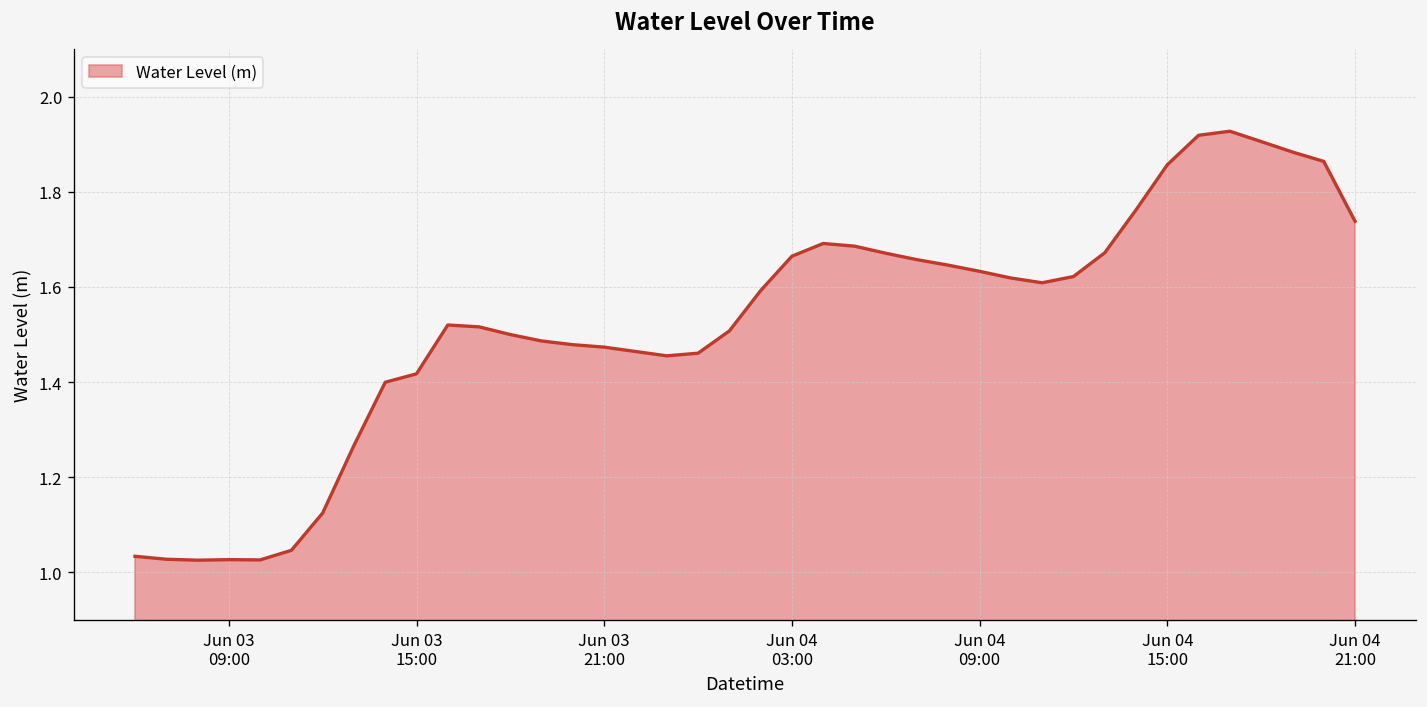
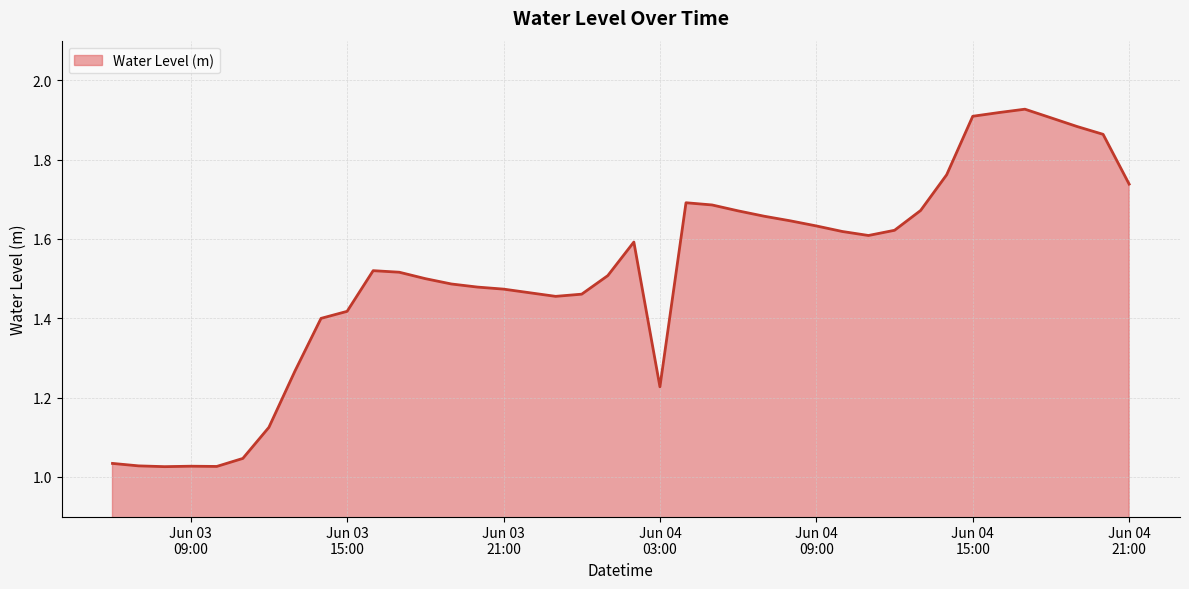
Jun 04 03:00: 1.66 -> 1.23
Jun 04 15:00: 1.86 -> 1.91
